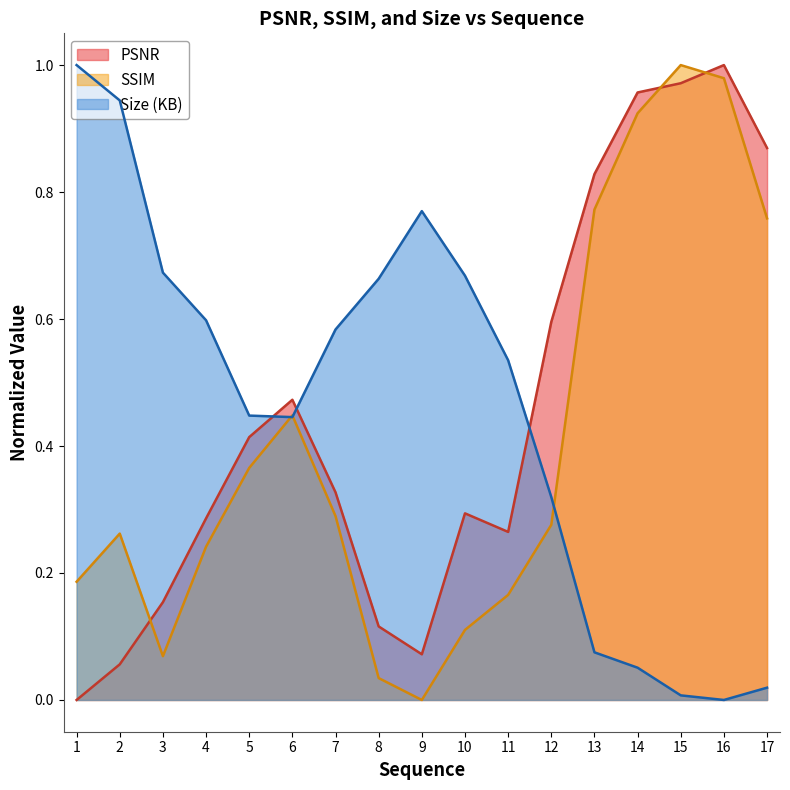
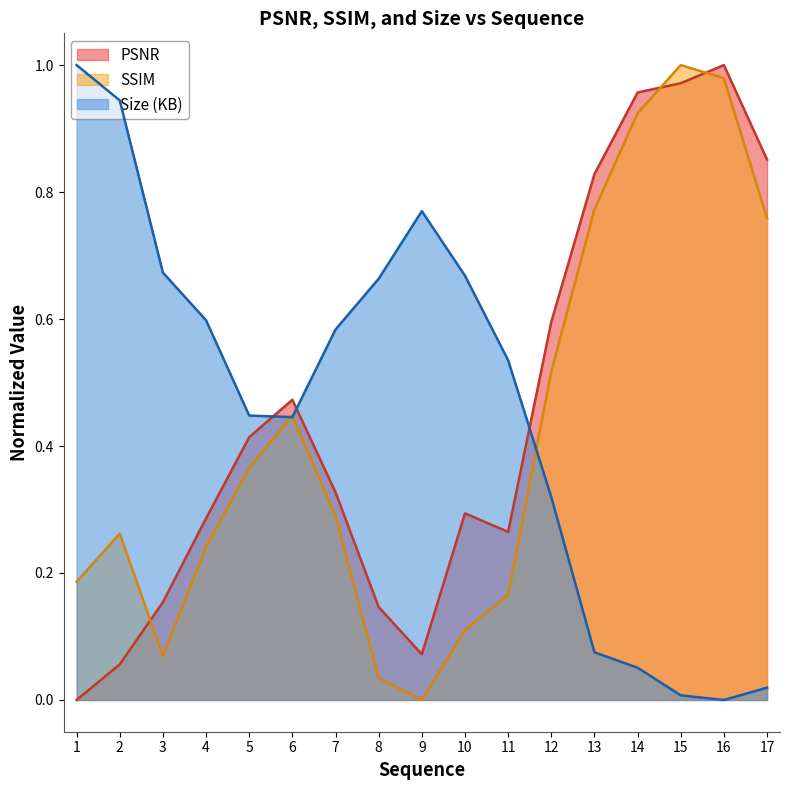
PSNR, 8: 0.12 -> 0.15
SSIM, 12: 0.28 -> 0.52
PSNR, 17: 0.87 -> 0.85
